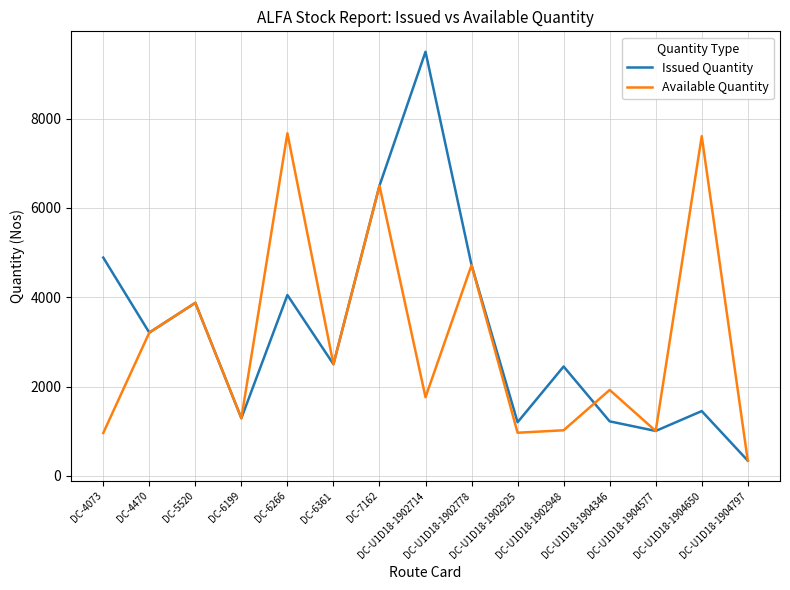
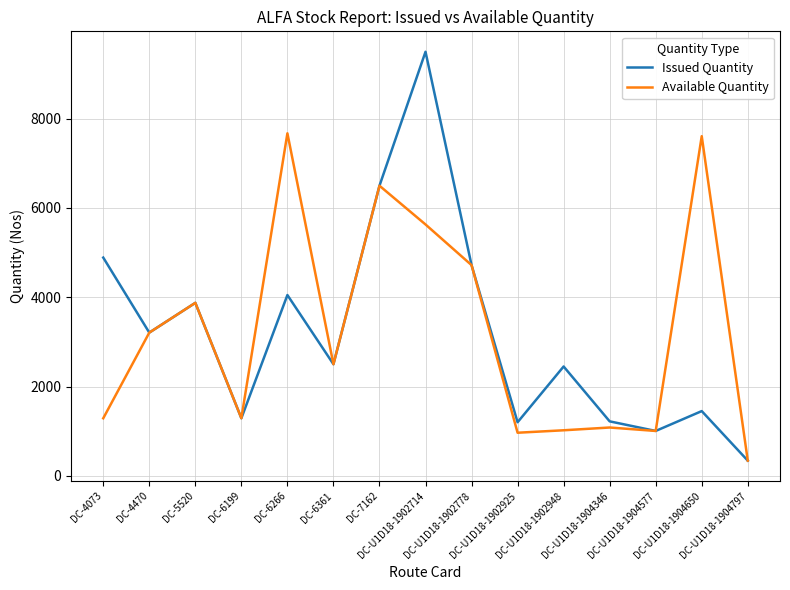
Available Quantity, DC-4073: 1000 -> 1300
Available Quantity, DC-U1D18-1902714: 1800 -> 5600
Available Quantity, DC-U1D18-1904346: 1900 -> 1100
